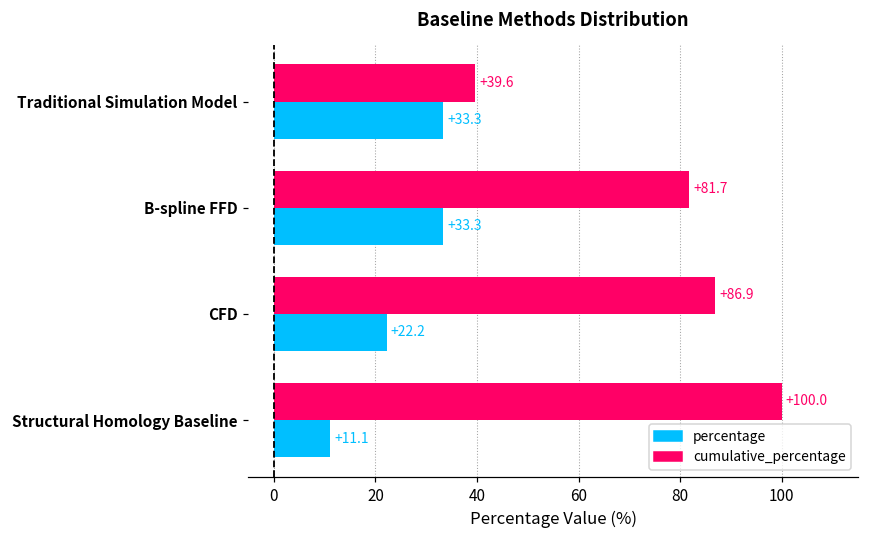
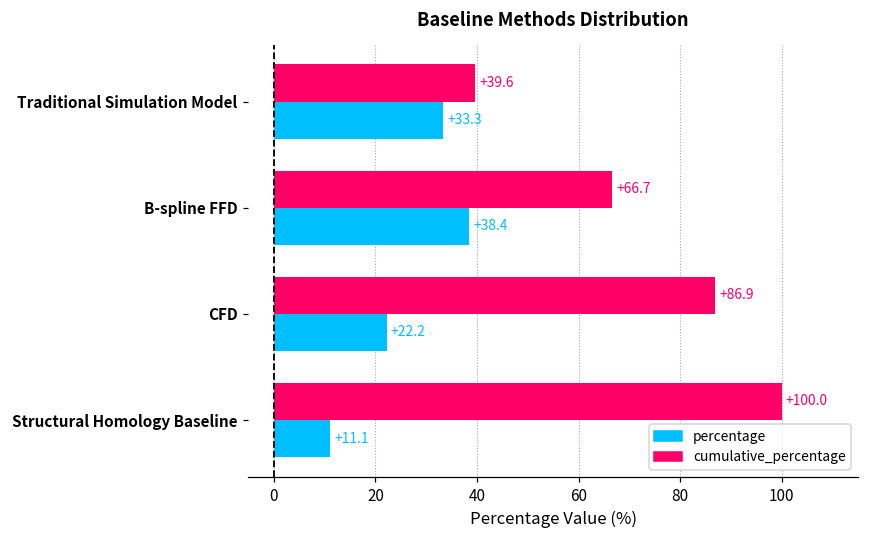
cumulative_percentage, B-spline FFD: +81.7 -> +66.7
percentage, B-spline FFD: +33.3 -> +38.4
